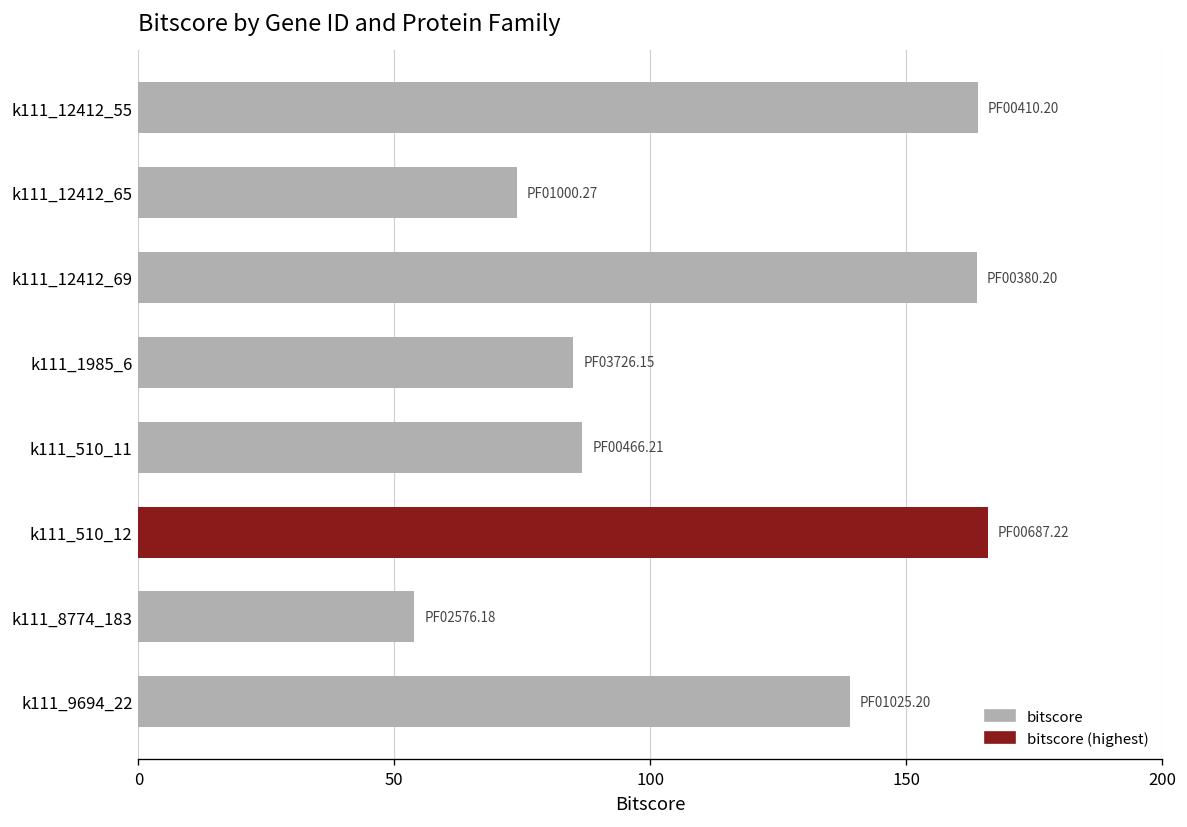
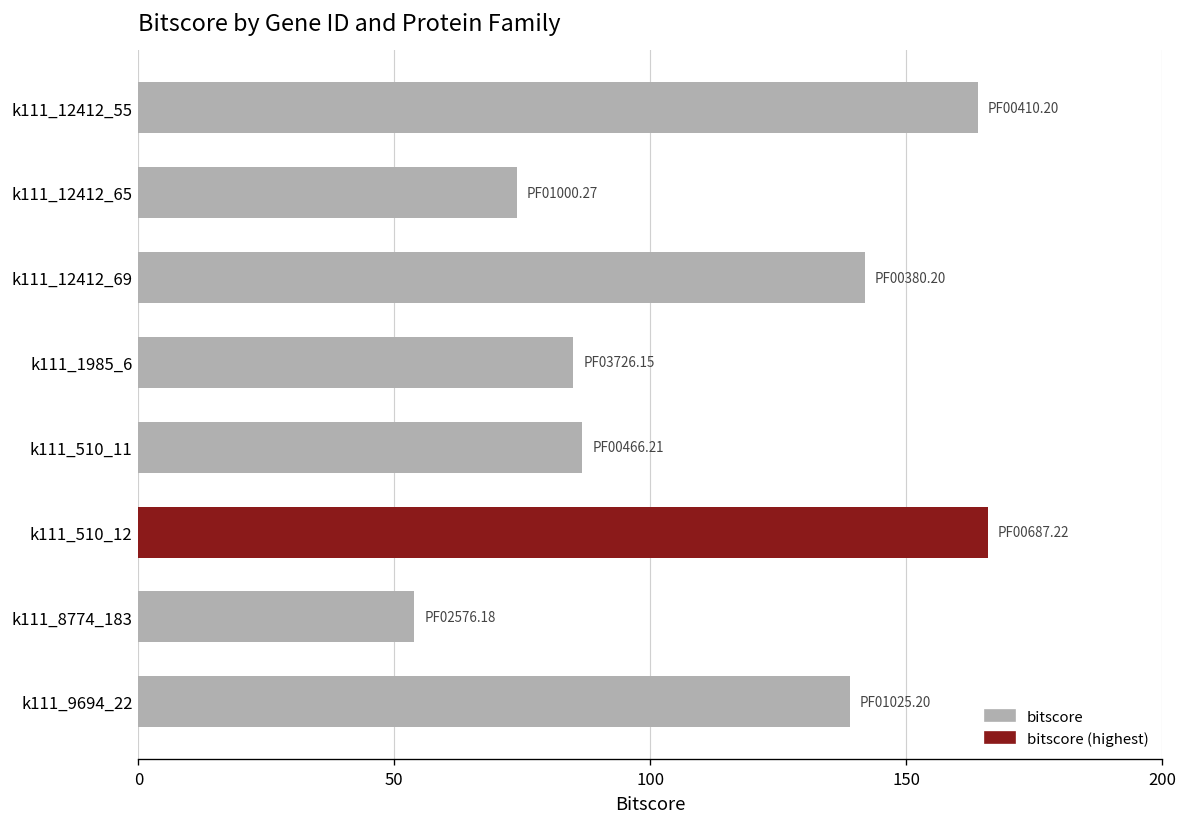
k111_12412_69: 164 -> 142
